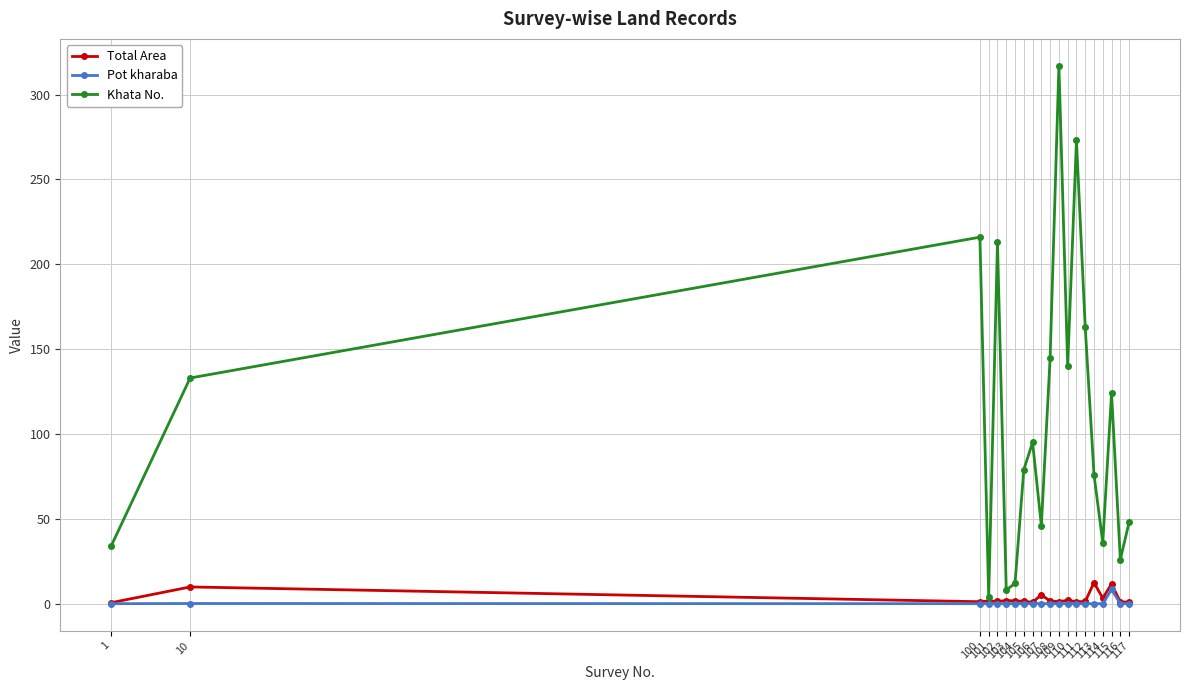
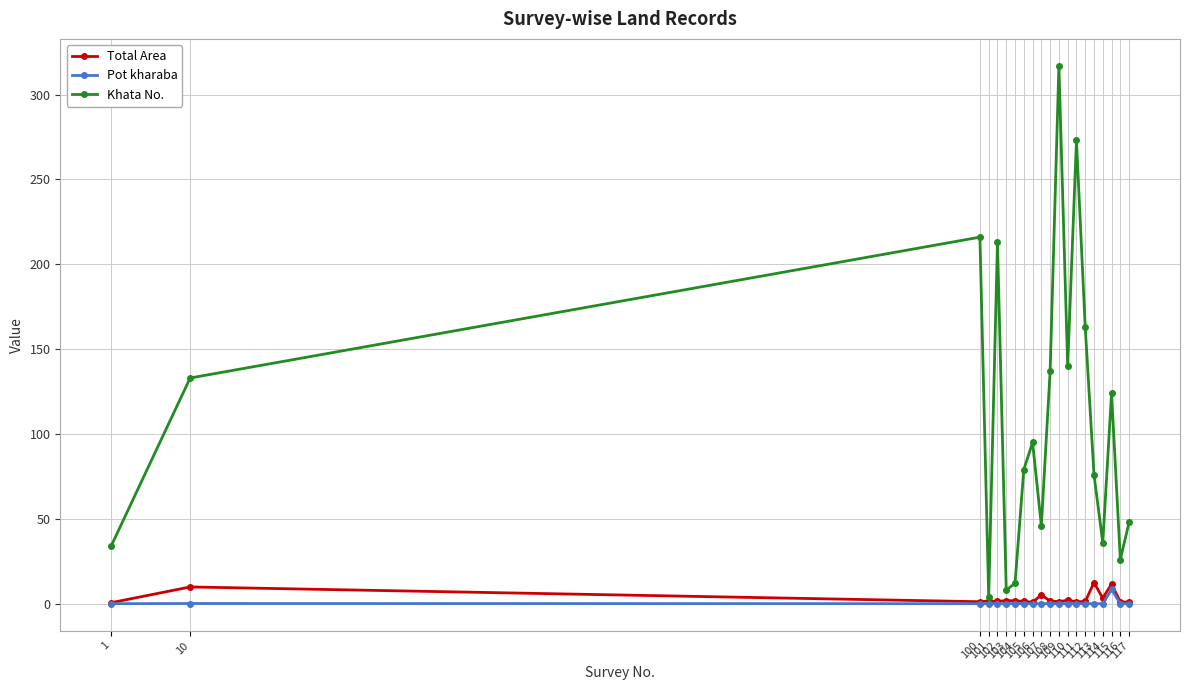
Khata No., 108: 145 -> 137
